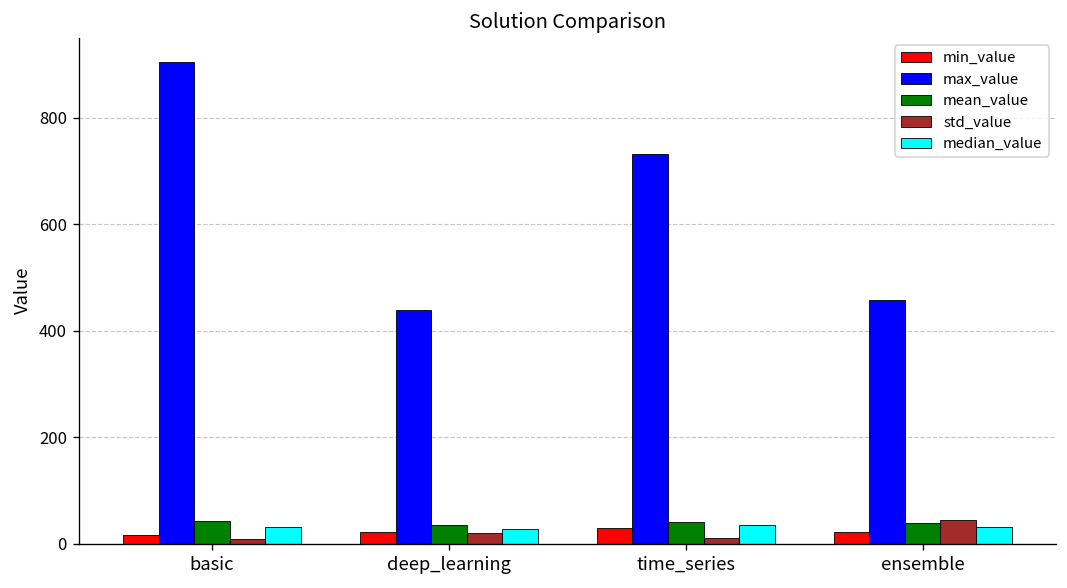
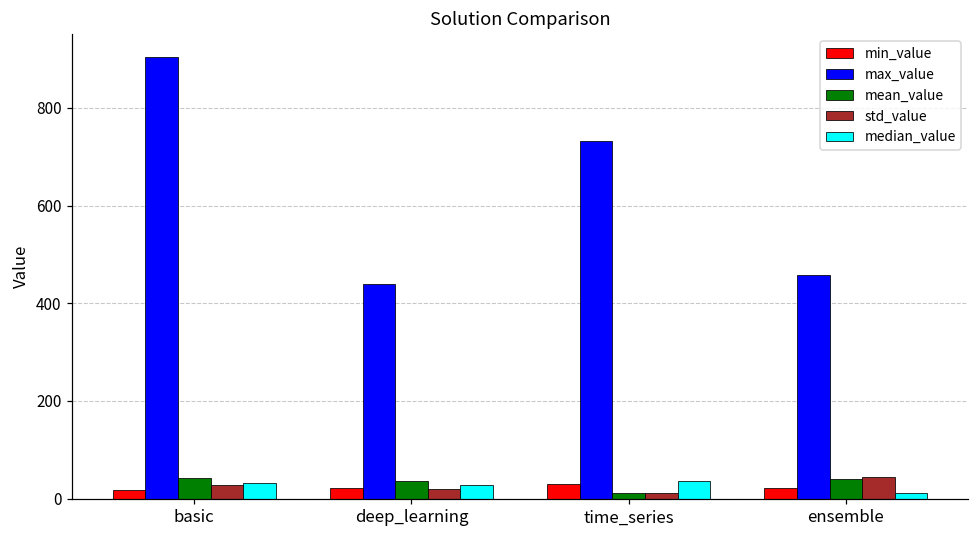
std_value, basic: 10 -> 30
mean_value, time_series: 40 -> 10
median_value, ensemble: 30 -> 10
